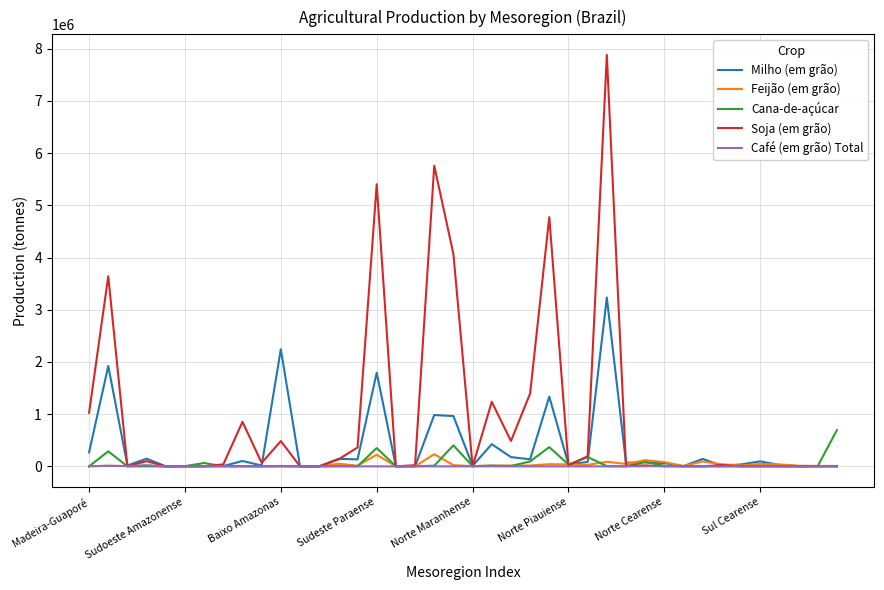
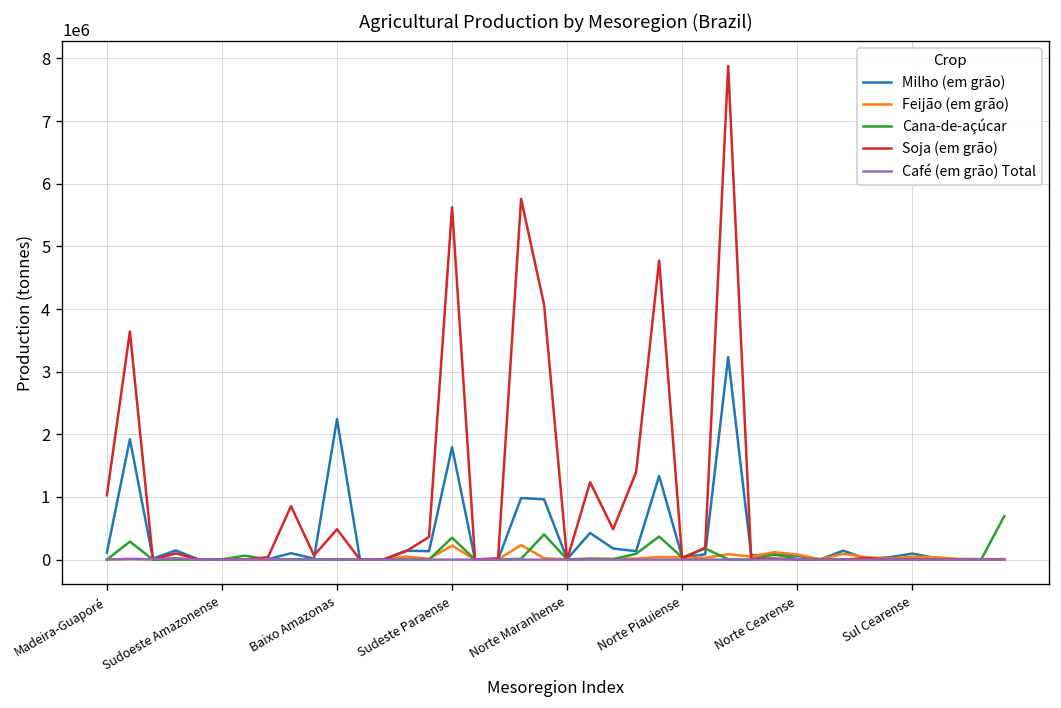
Milho (em grão), Madeira-Guaporé: 300000 -> 100000
Soja (em grão), Sudeste Paraense: 5400000 -> 5600000
